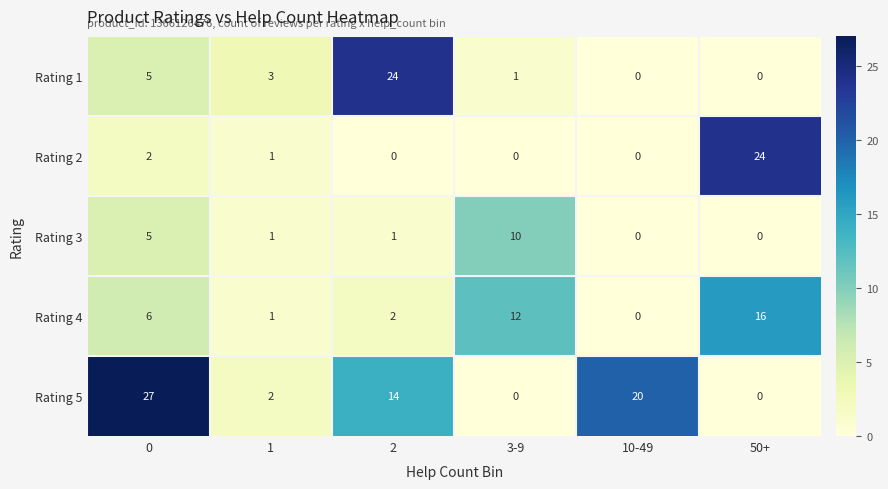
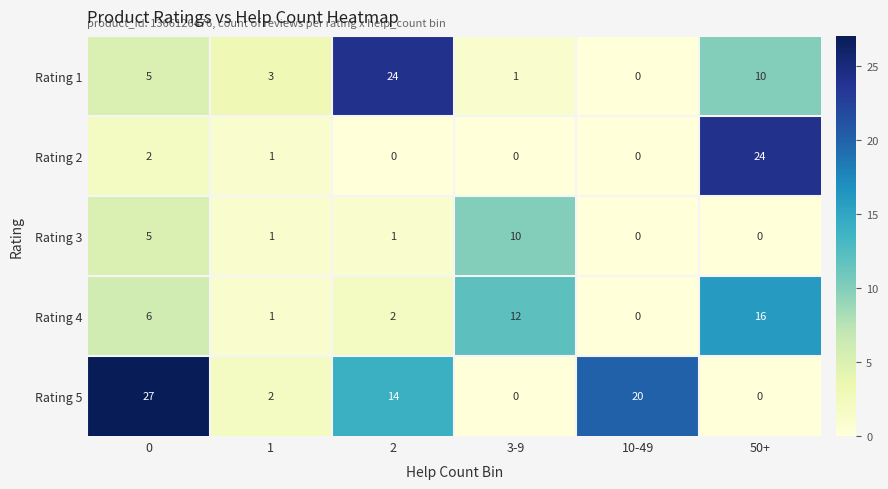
Rating 1, 50+: 0 -> 10
